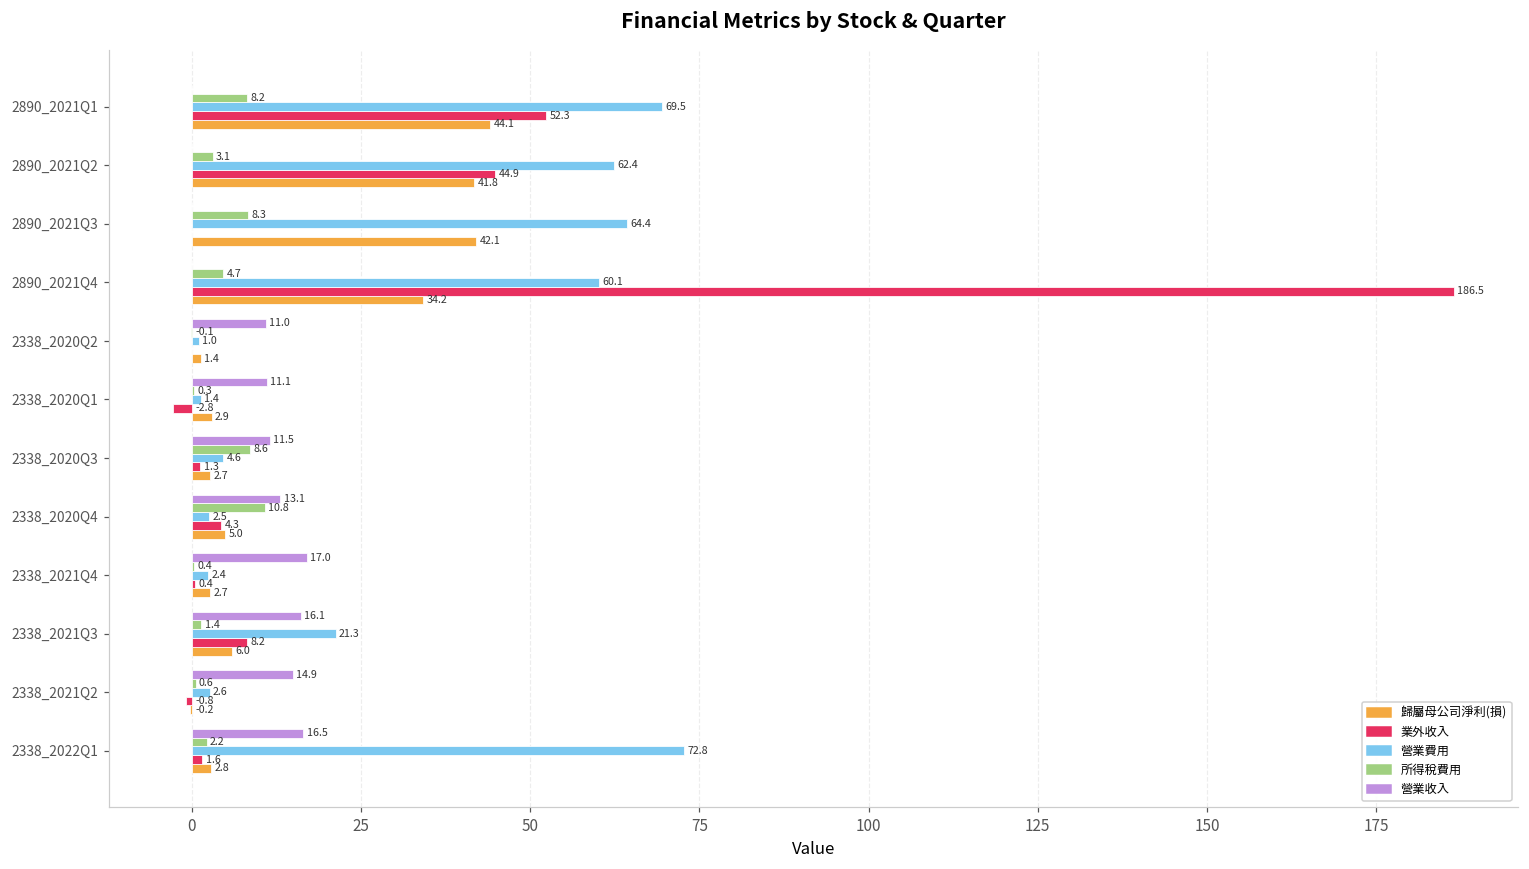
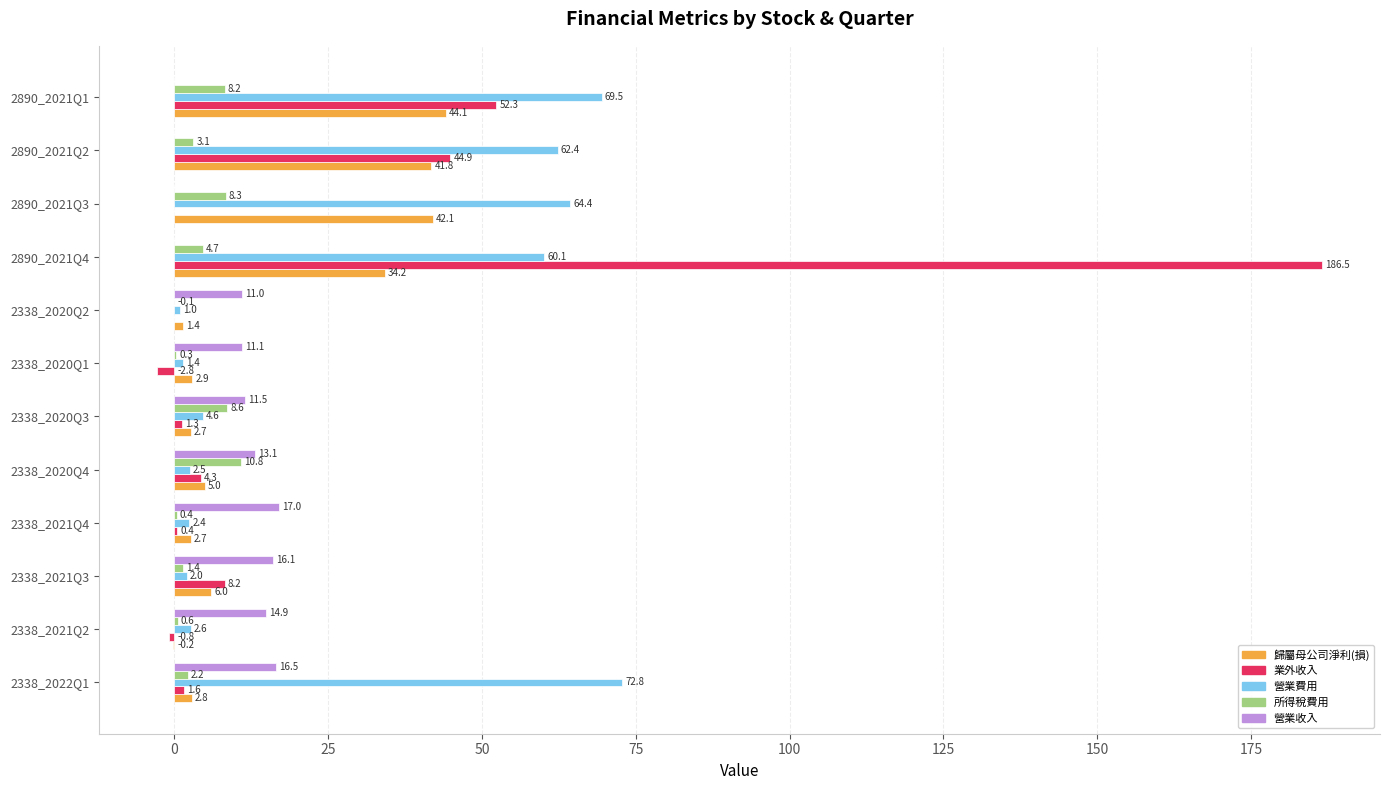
營業費用, 2338_2021Q3: 21.3 -> 2.0
